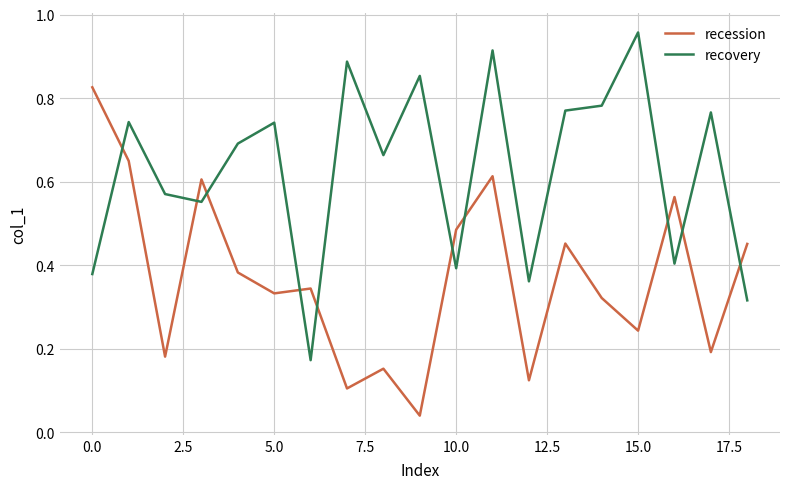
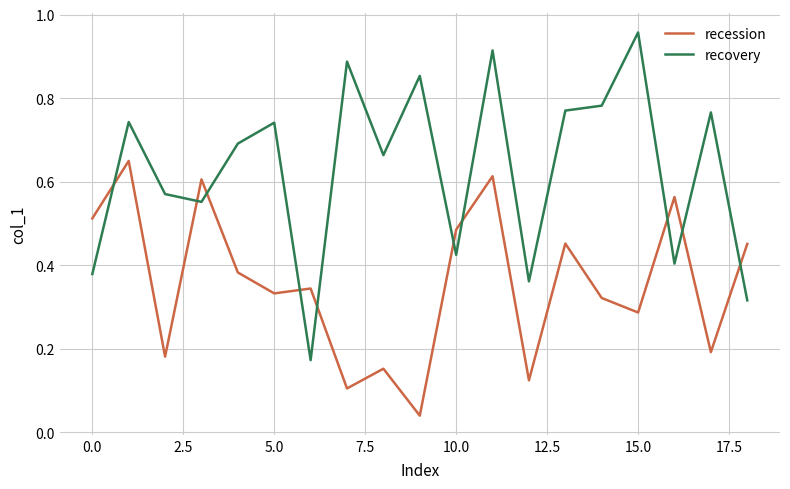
recession, 0.0: 0.83 -> 0.51
recovery, 10.0: 0.39 -> 0.43
recession, 15.0: 0.24 -> 0.29
